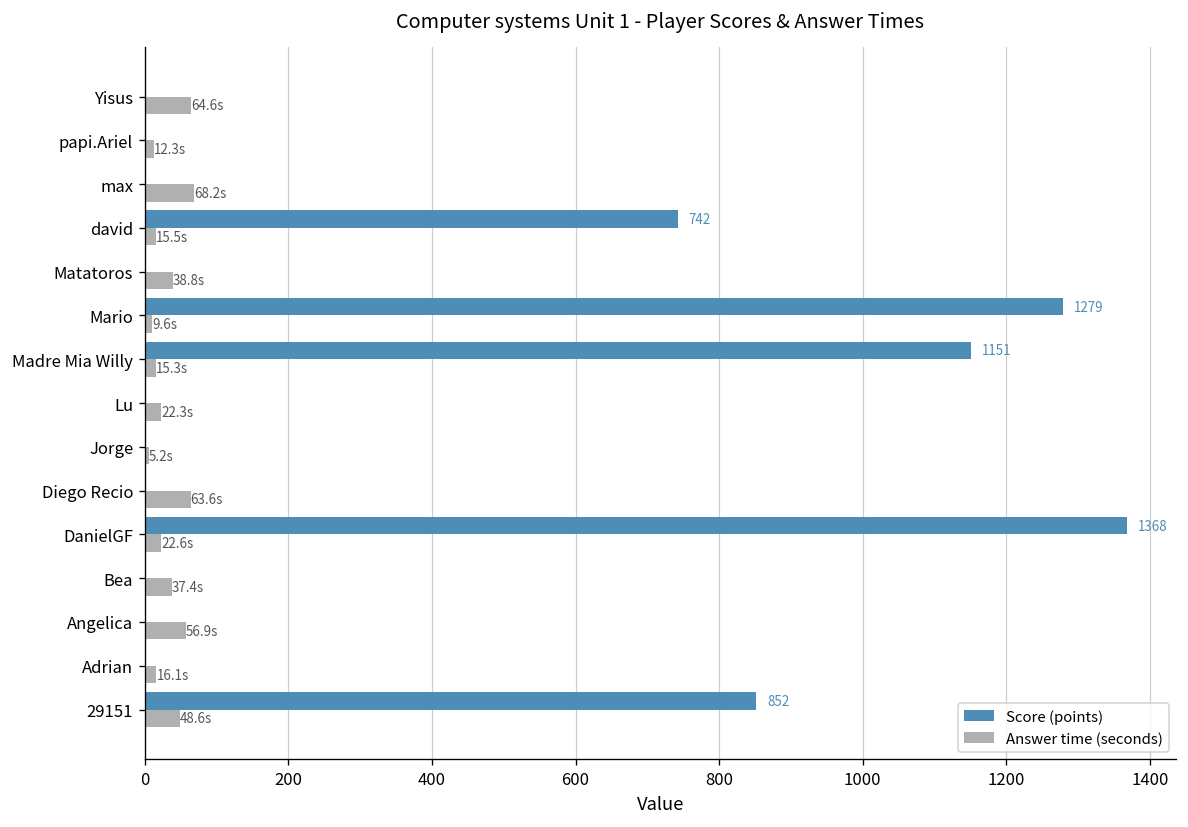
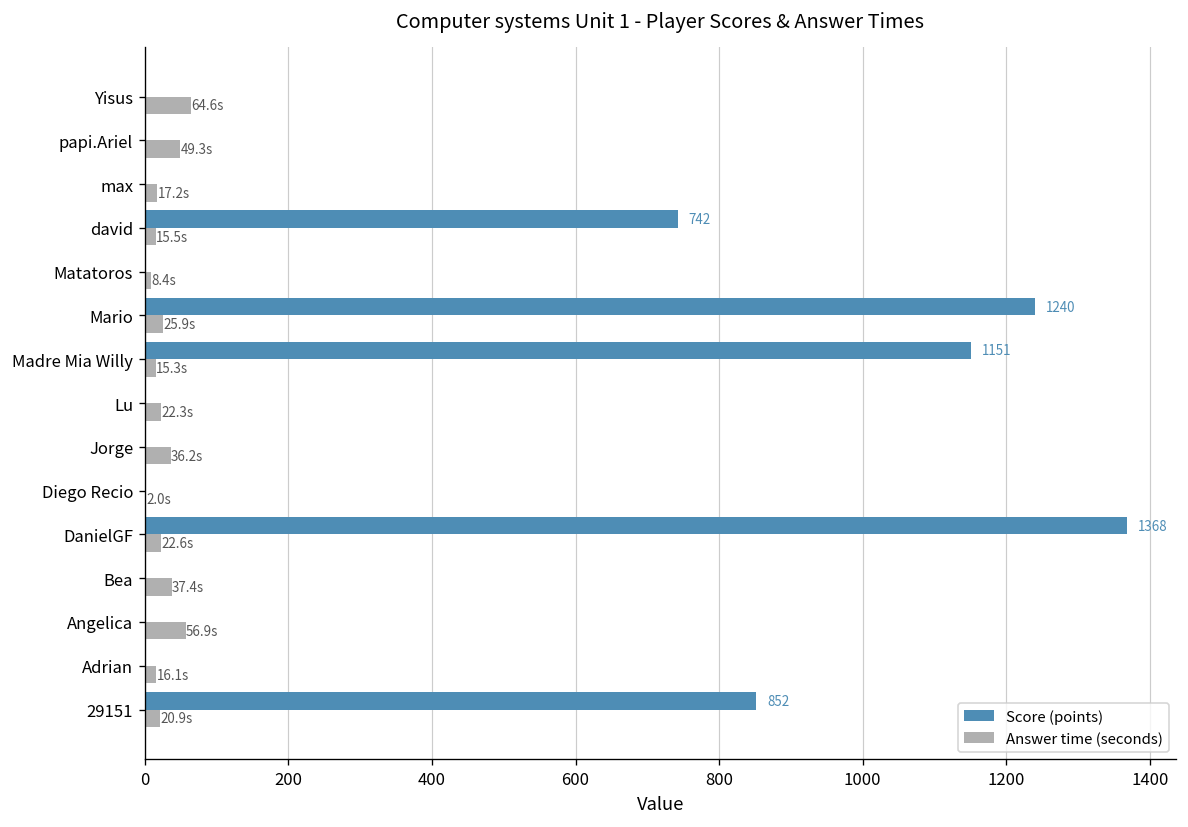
Answer time (seconds), papi.Ariel: 12.3s -> 49.3s
Answer time (seconds), max: 68.2s -> 17.2s
Answer time (seconds), Matatoros: 38.8s -> 8.4s
Score (points), Mario: 1279 -> 1240
Answer time (seconds), Mario: 9.6s -> 25.9s
Answer time (seconds), Jorge: 5.2s -> 36.2s
Answer time (seconds), Diego Recio: 63.6s -> 2.0s
Answer time (seconds), 29151: 48.6s -> 20.9s
